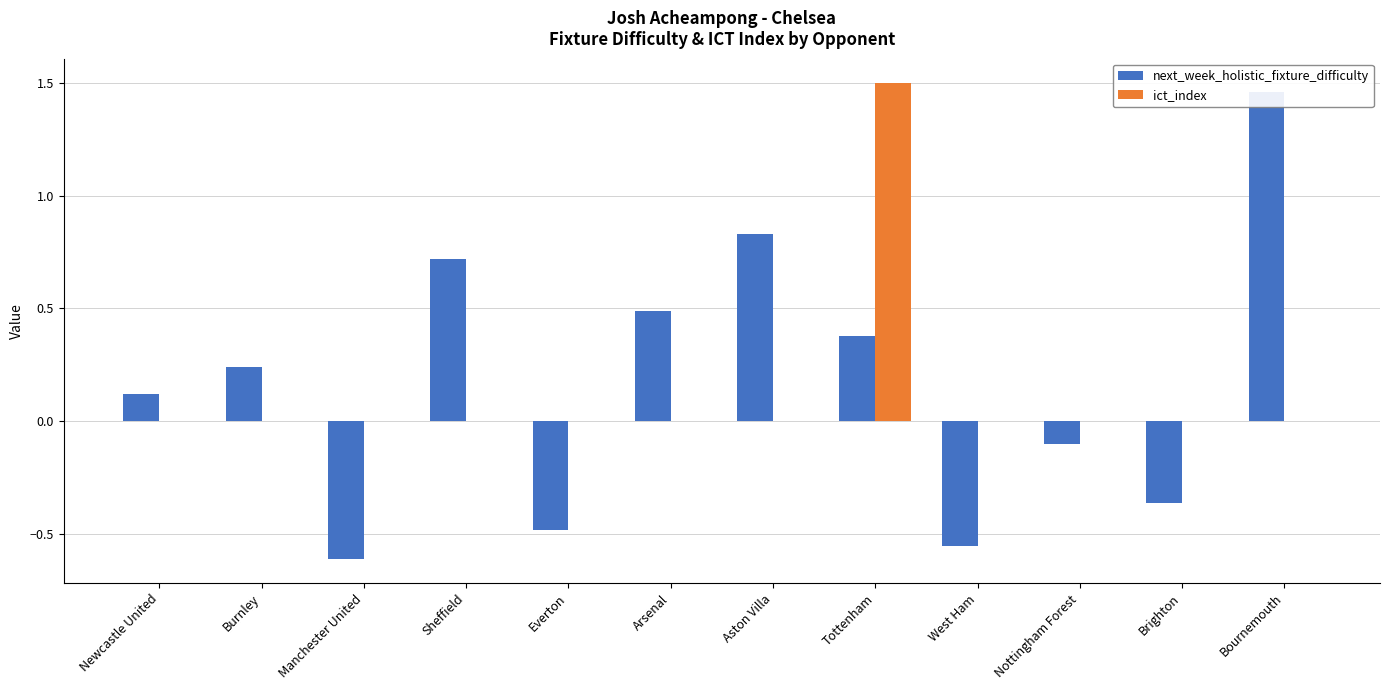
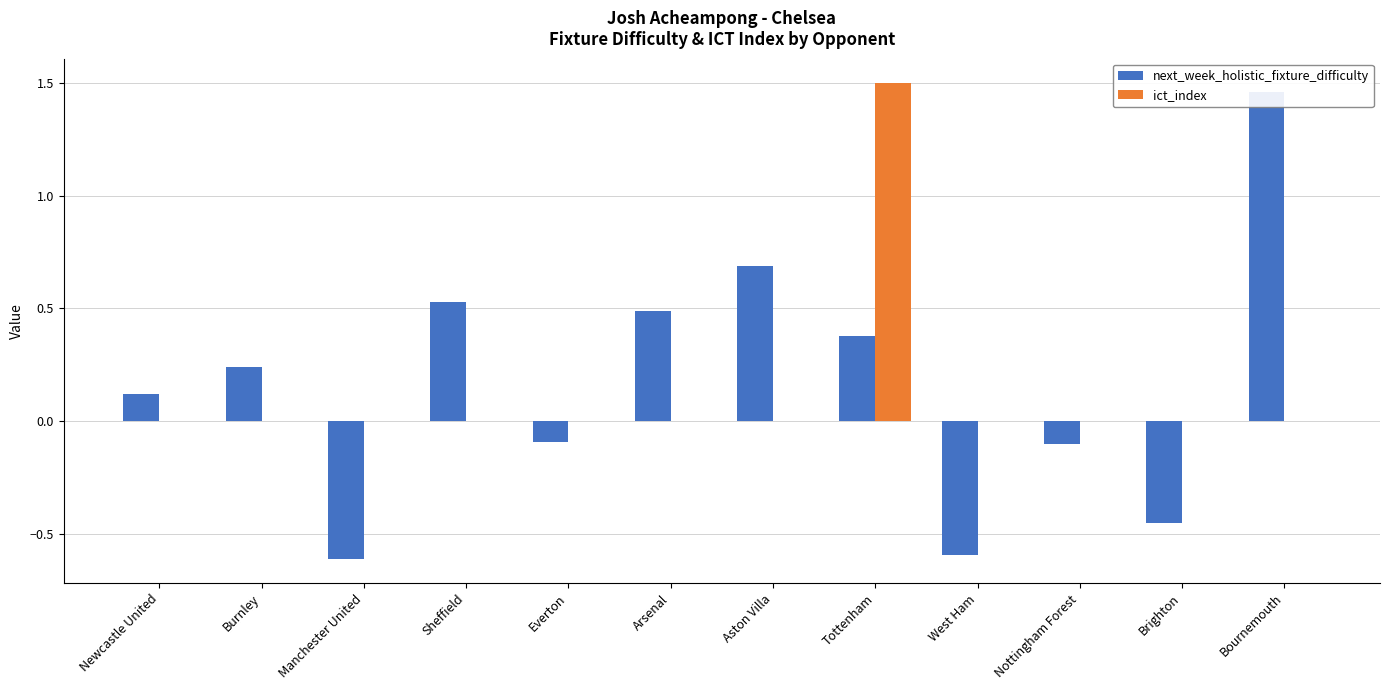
next_week_holistic_fixture_difficulty, Sheffield: 0.72 -> 0.53
next_week_holistic_fixture_difficulty, Everton: -0.48 -> -0.09
next_week_holistic_fixture_difficulty, Aston Villa: 0.83 -> 0.69
next_week_holistic_fixture_difficulty, West Ham: -0.55 -> -0.59
next_week_holistic_fixture_difficulty, Brighton: -0.36 -> -0.45
